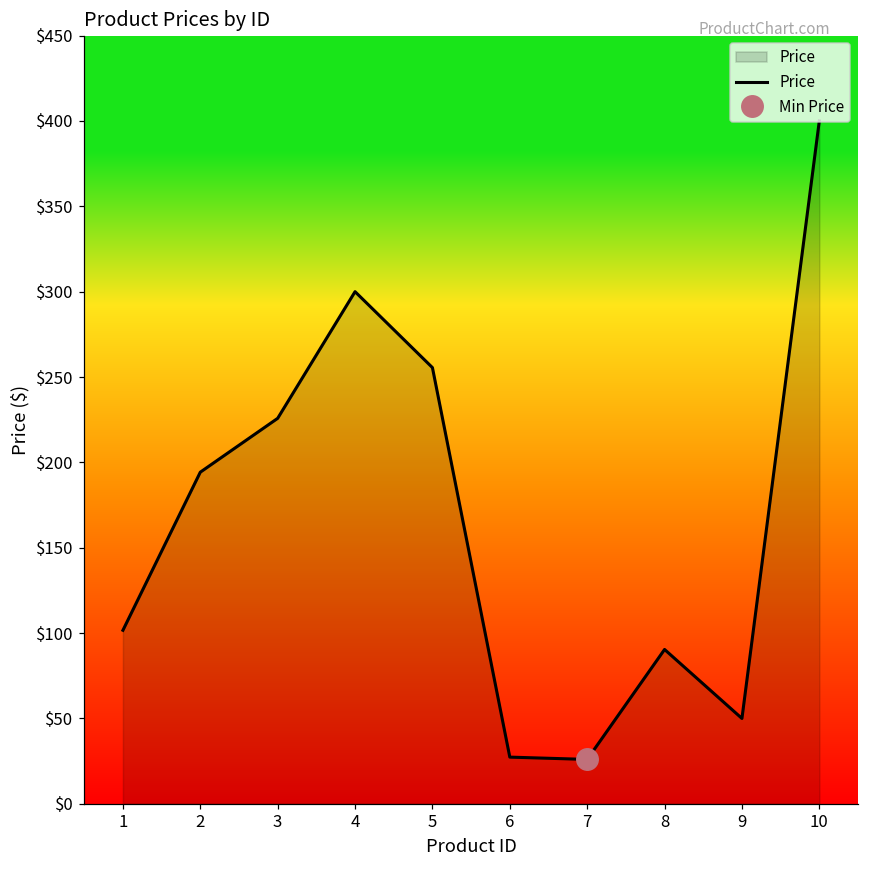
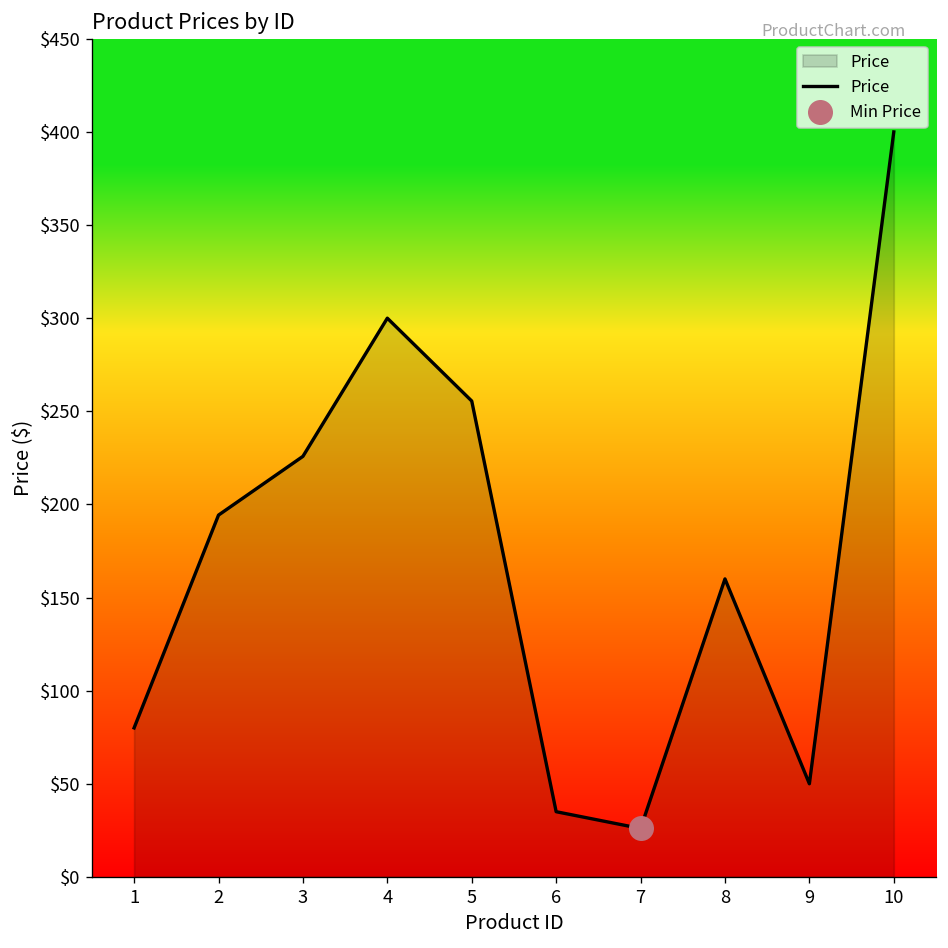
Price, 1: $102 -> $80
Price, 6: $27 -> $35
Price, 8: $90 -> $160
